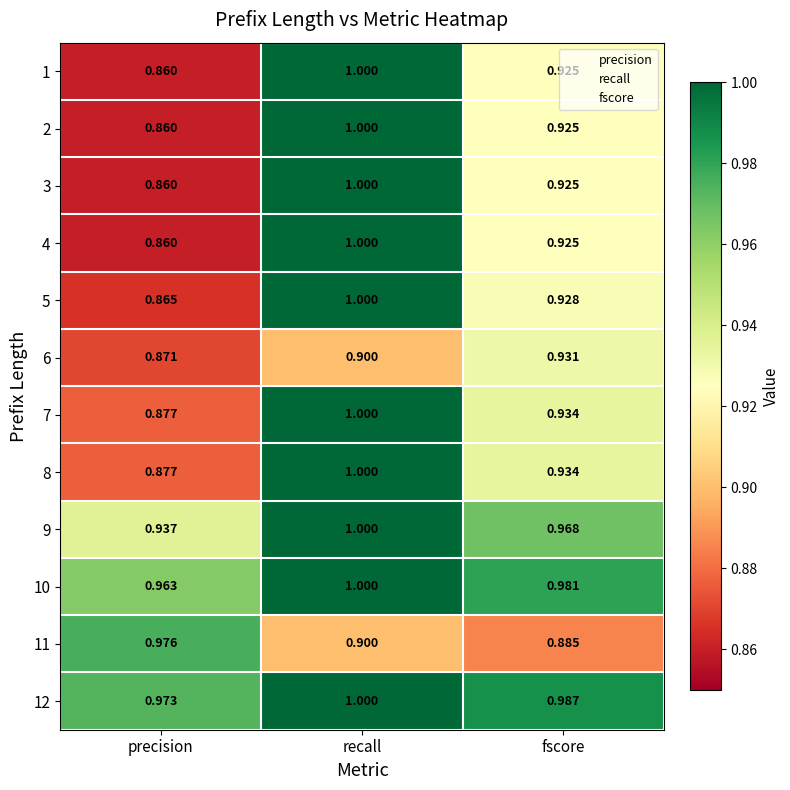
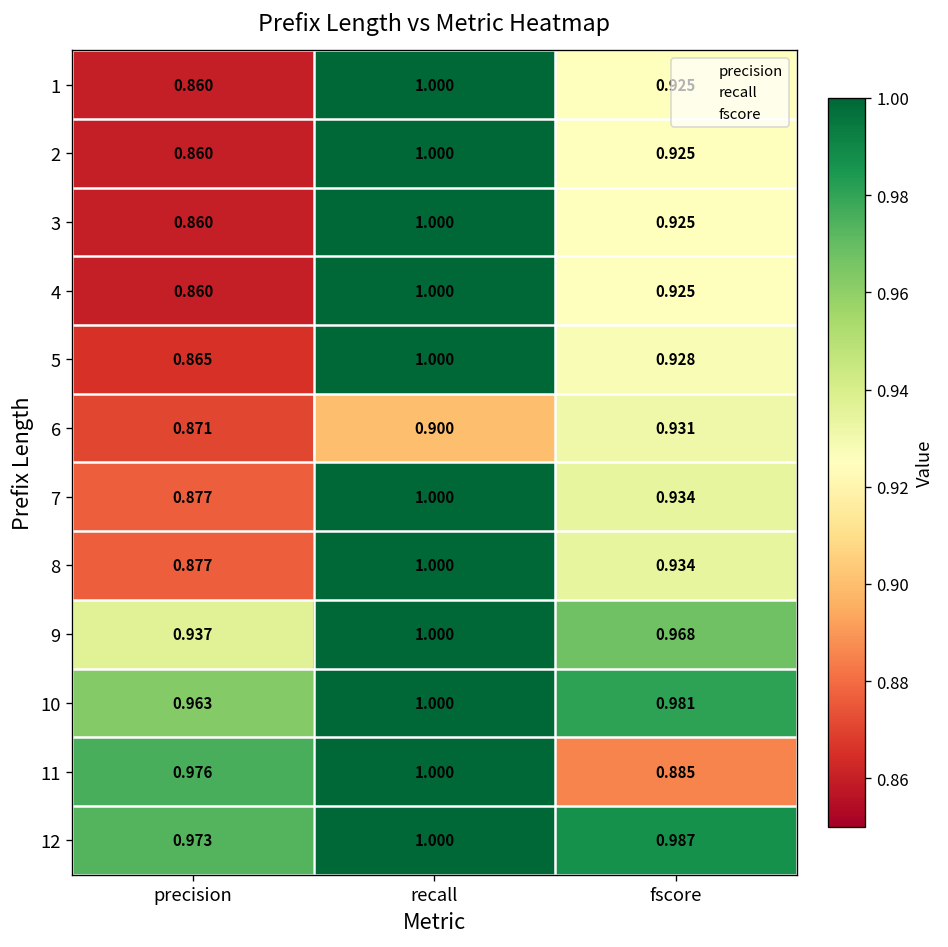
11, recall: 0.900 -> 1.000
